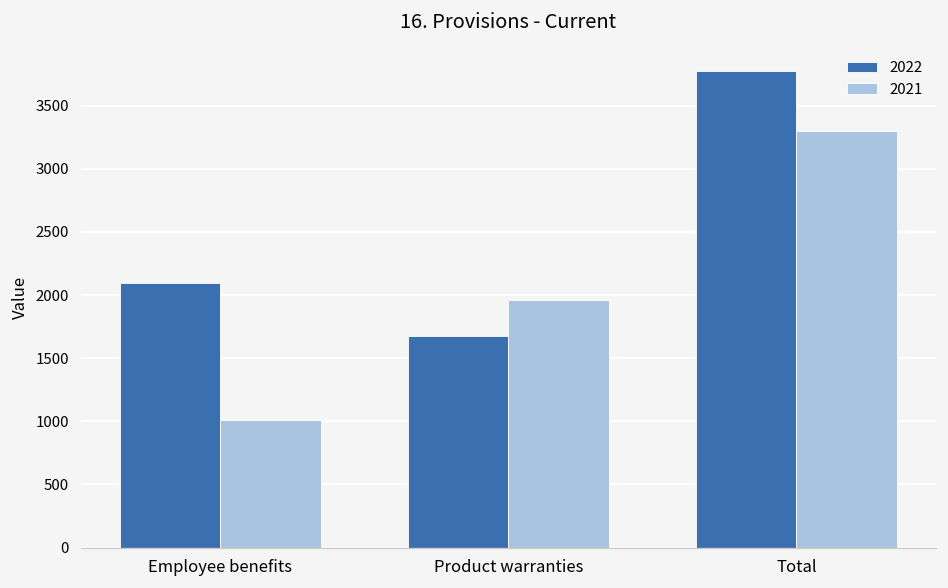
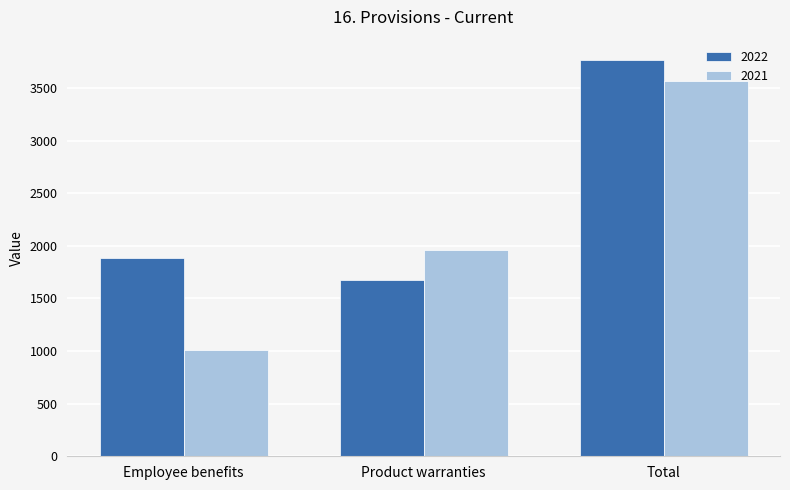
2022, Employee benefits: 2100 -> 1890
2021, Total: 3300 -> 3560
